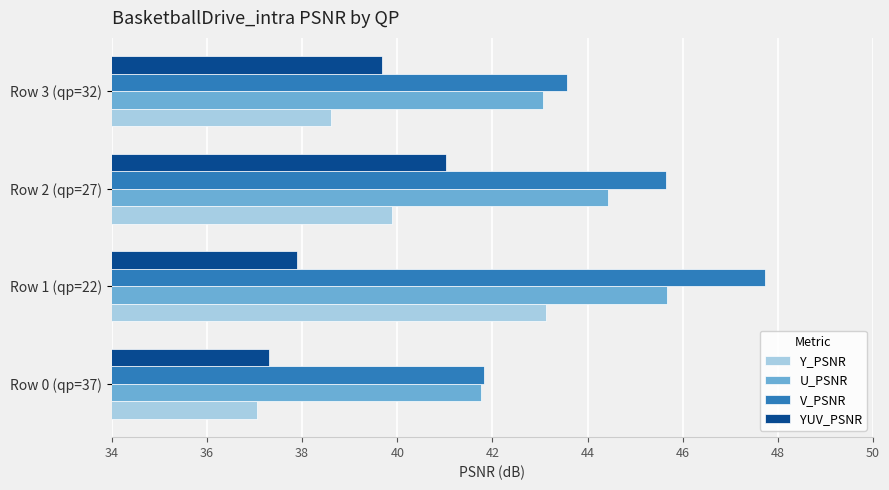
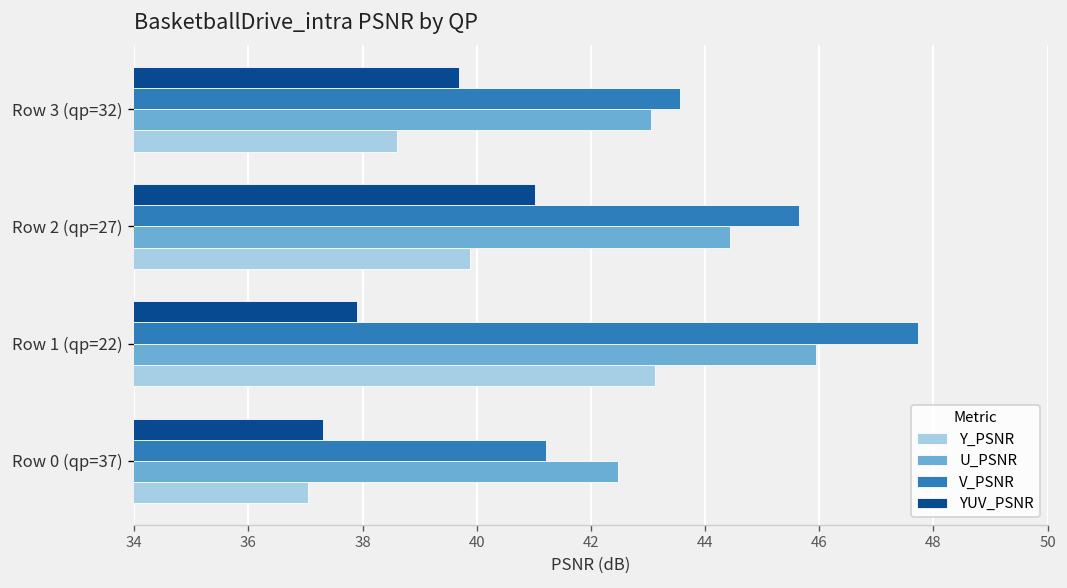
U_PSNR, Row 1 (qp=22): 45.7 -> 45.9
V_PSNR, Row 0 (qp=37): 41.8 -> 41.2
U_PSNR, Row 0 (qp=37): 41.8 -> 42.5
